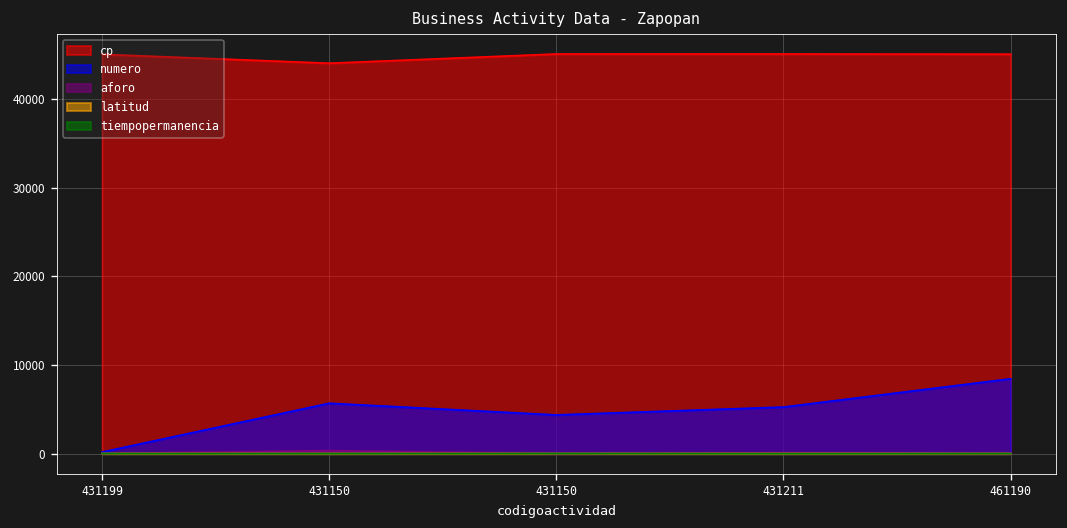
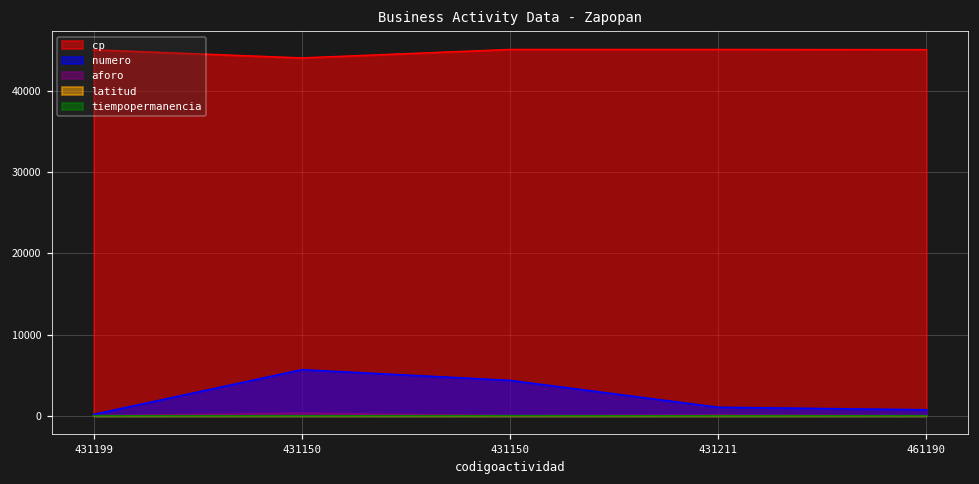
numero, 431211: 5000 -> 1000
numero, 461190: 8000 -> 1000
